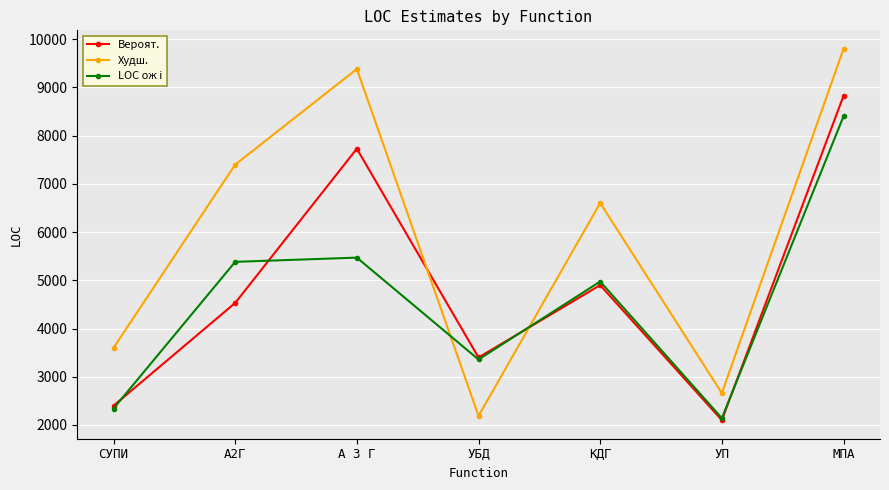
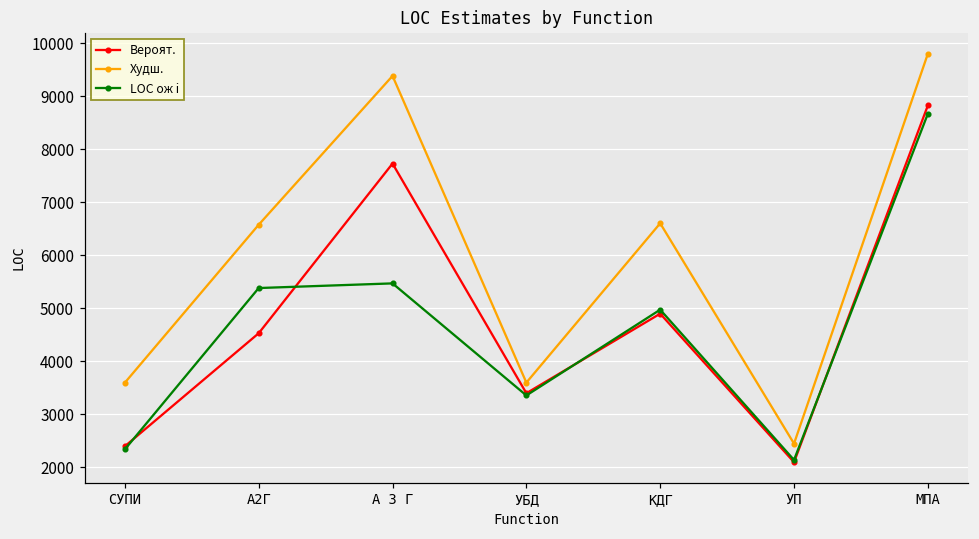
Худш., А2Г: 7400 -> 6600
Худш., УБД: 2200 -> 3600
Худш., УП: 2700 -> 2500
LOC ож i, МПА: 8400 -> 8700
